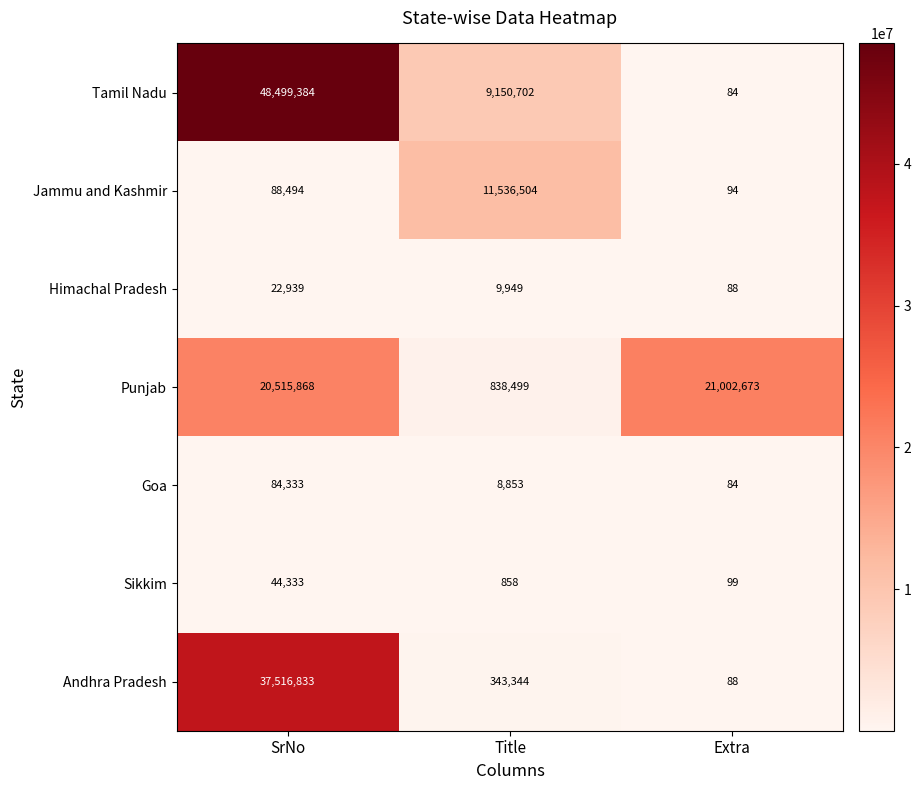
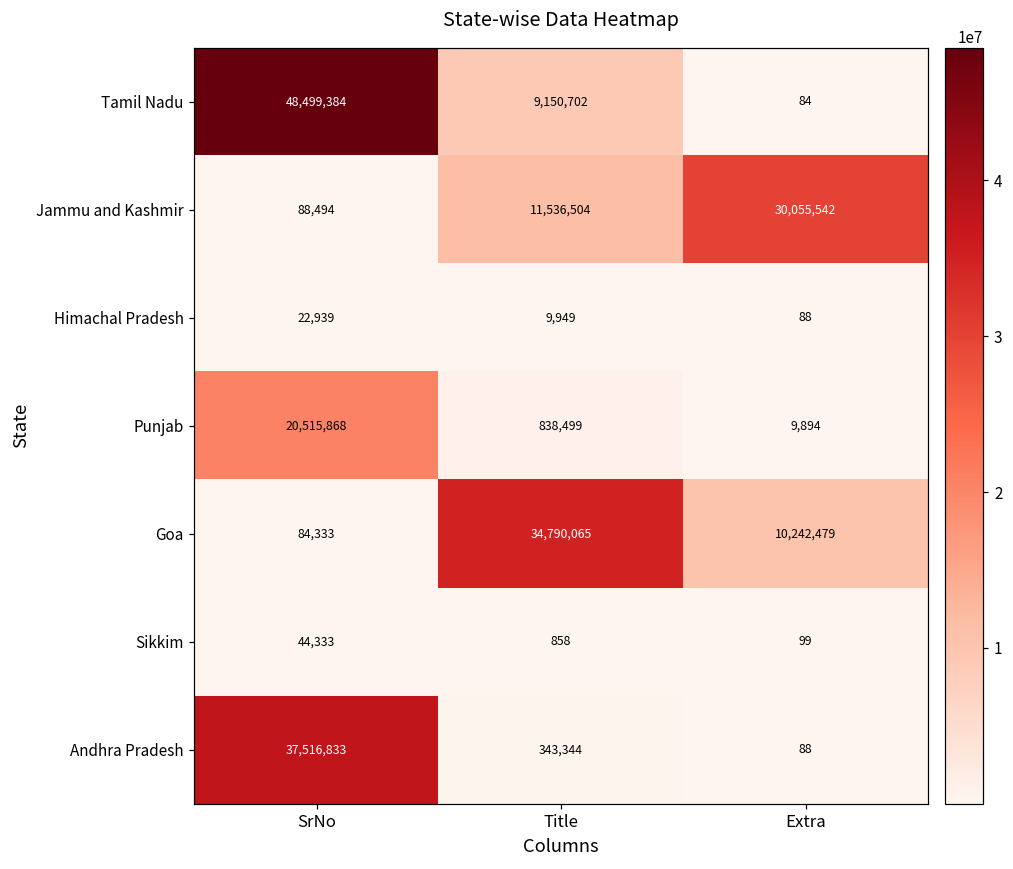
Jammu and Kashmir, Extra: 94 -> 30,055,542
Punjab, Extra: 21,002,673 -> 9,894
Goa, Title: 8,853 -> 34,790,065
Goa, Extra: 84 -> 10,242,479
